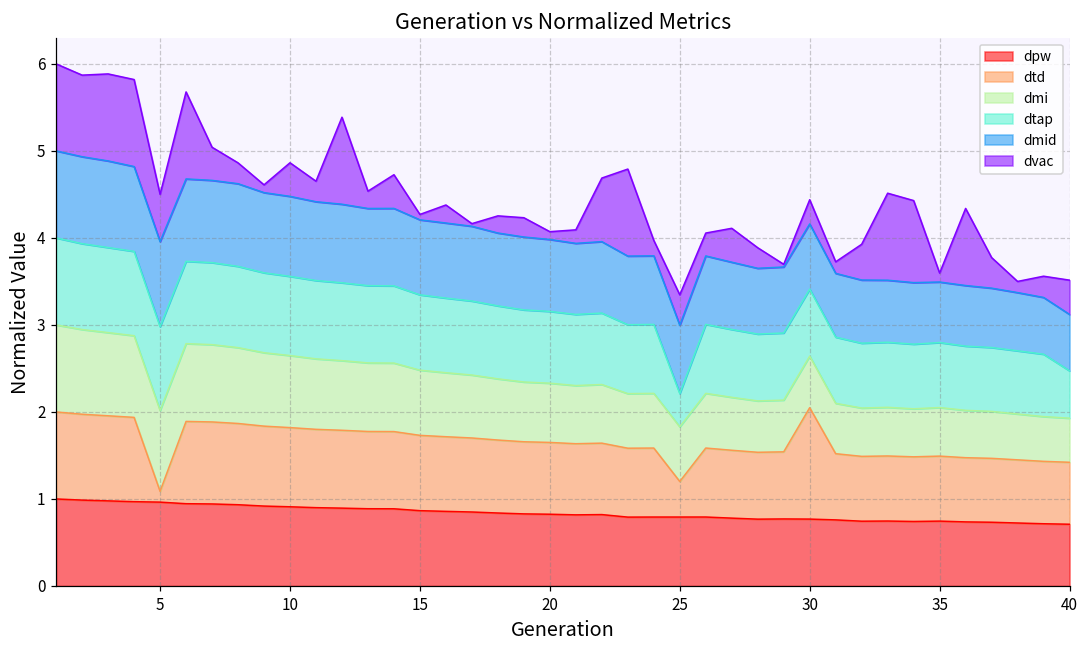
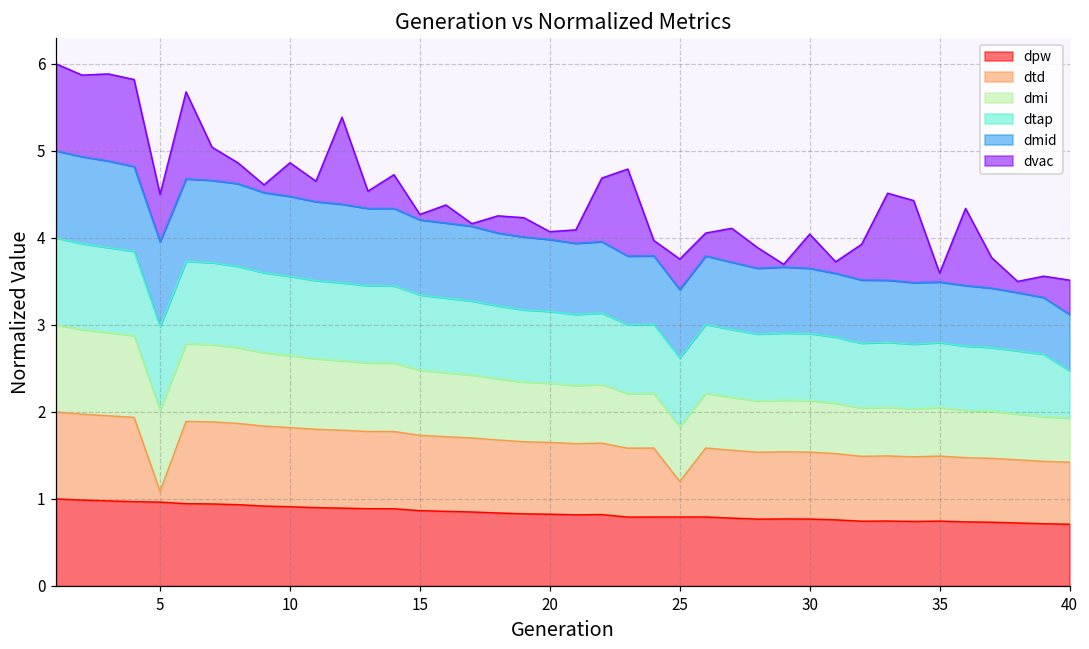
dtap, 25: 0.4 -> 0.8
dtd, 30: 1.3 -> 0.8
dvac, 30: 0.3 -> 0.4
